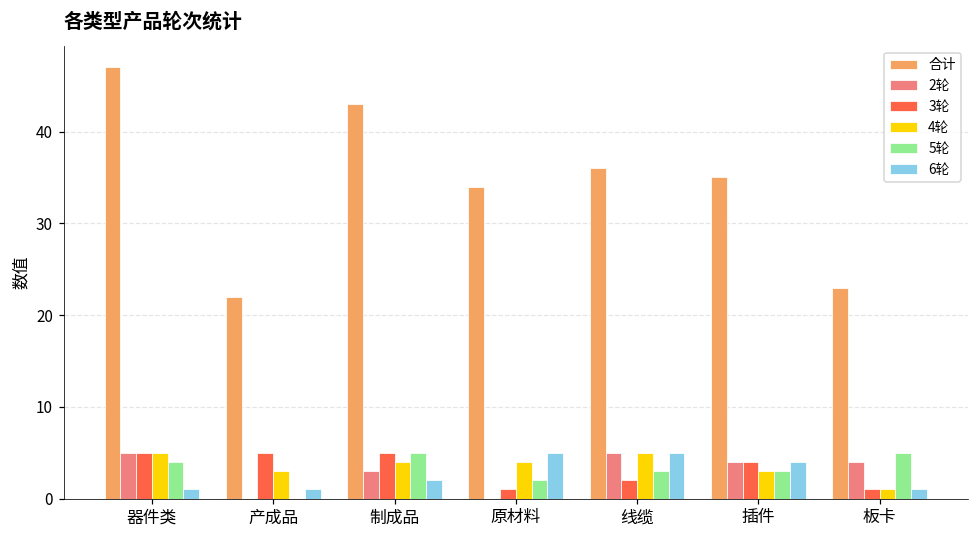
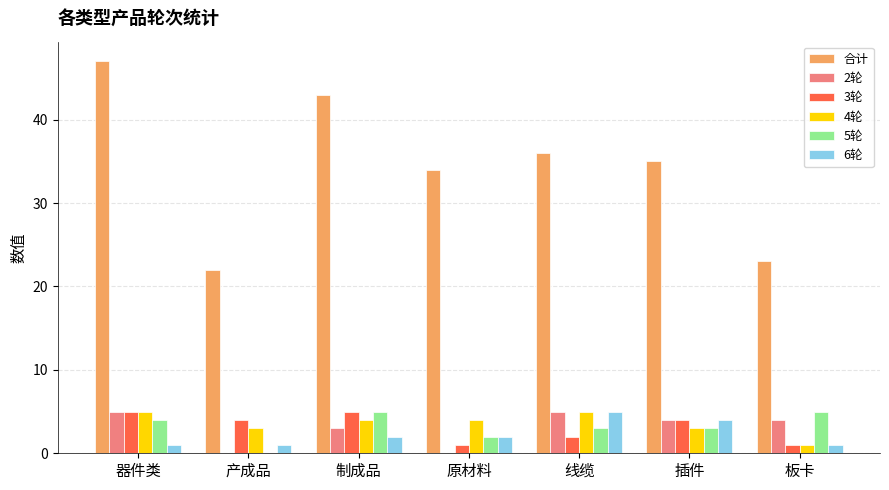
3轮, 产成品: 5 -> 4
6轮, 原材料: 5 -> 2
